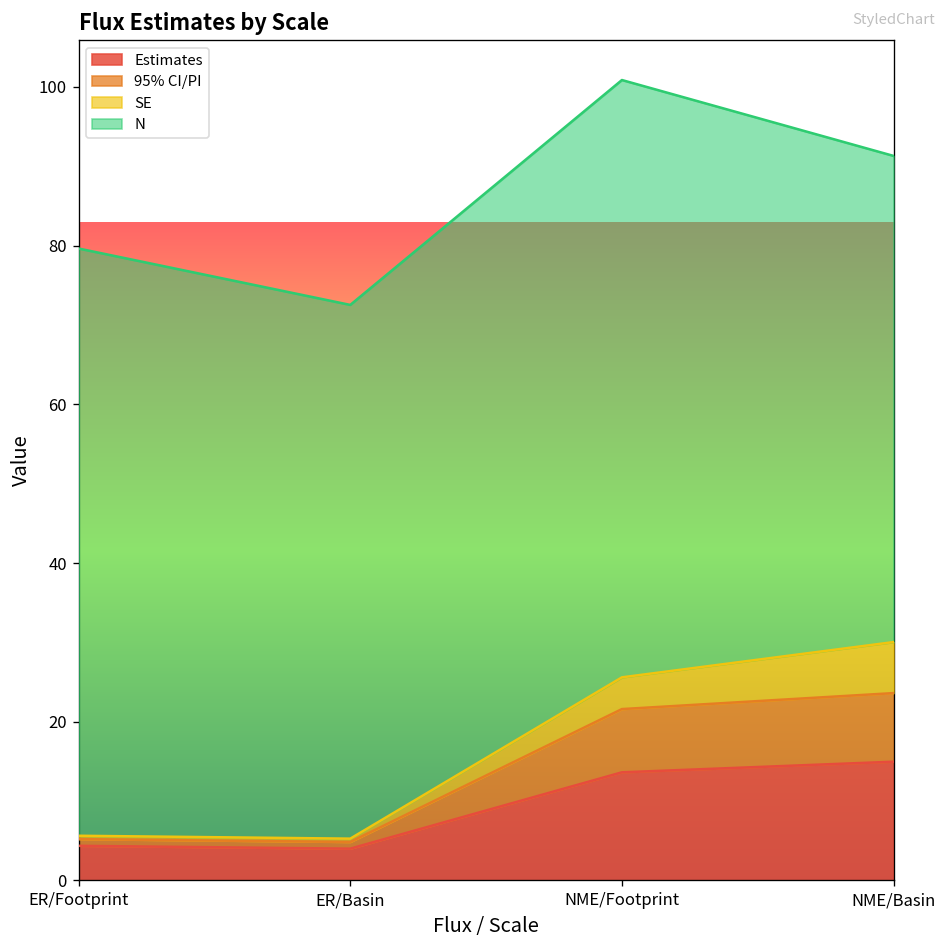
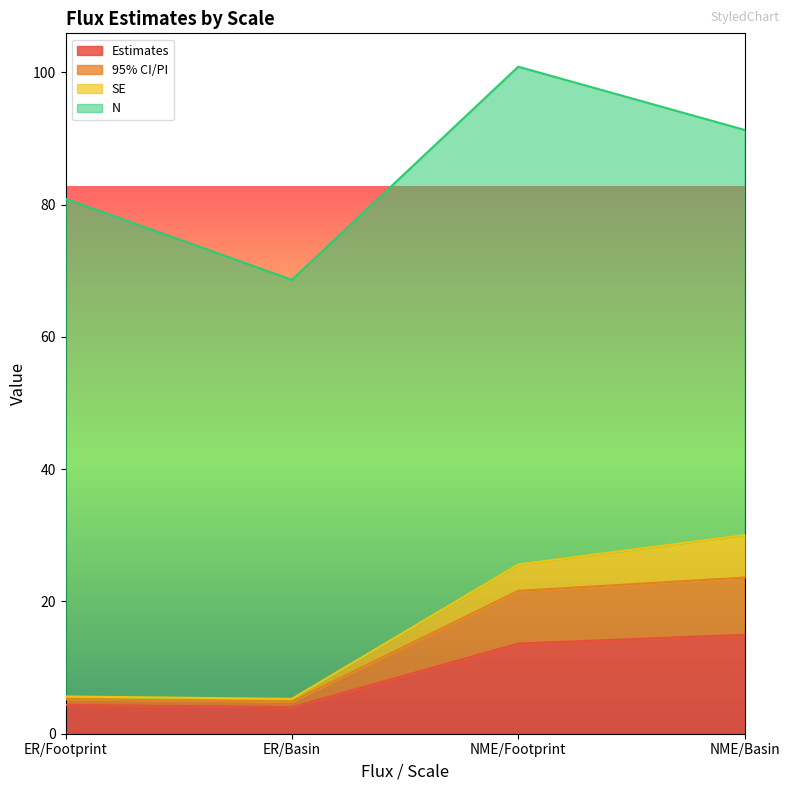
N, ER/Footprint: 74 -> 75
N, ER/Basin: 67 -> 63
